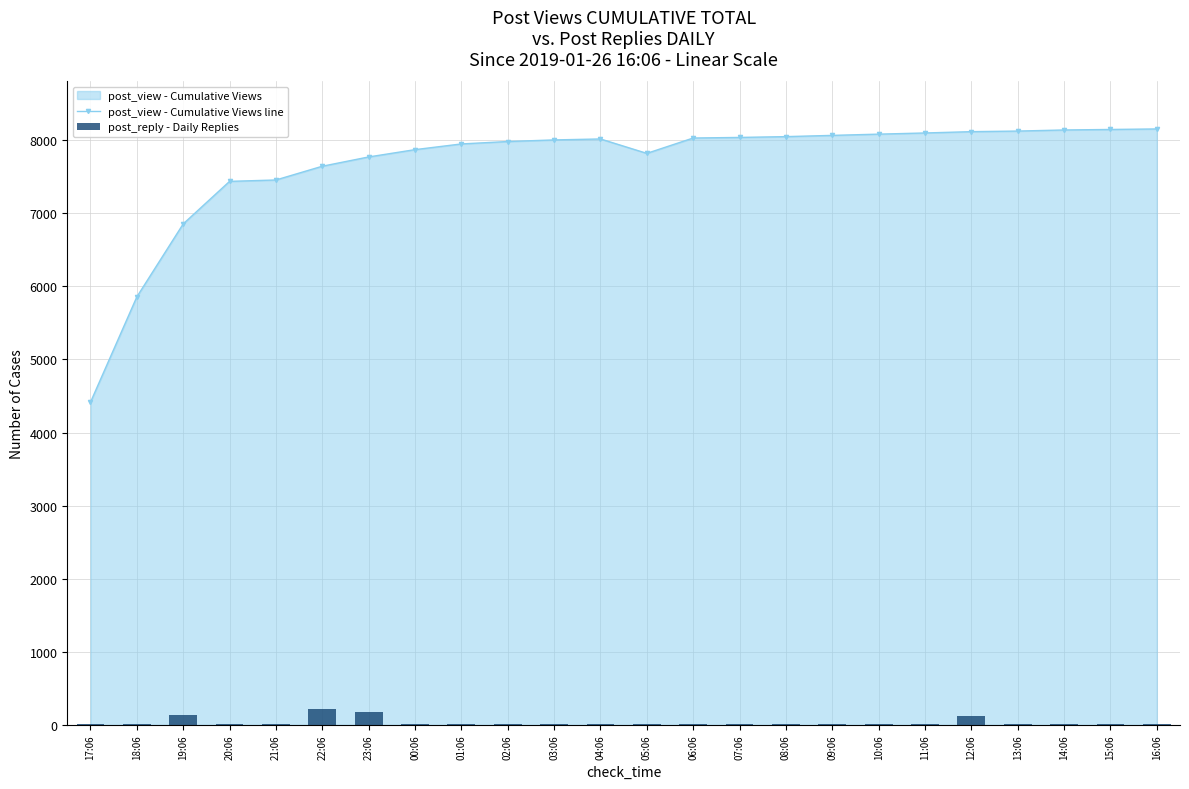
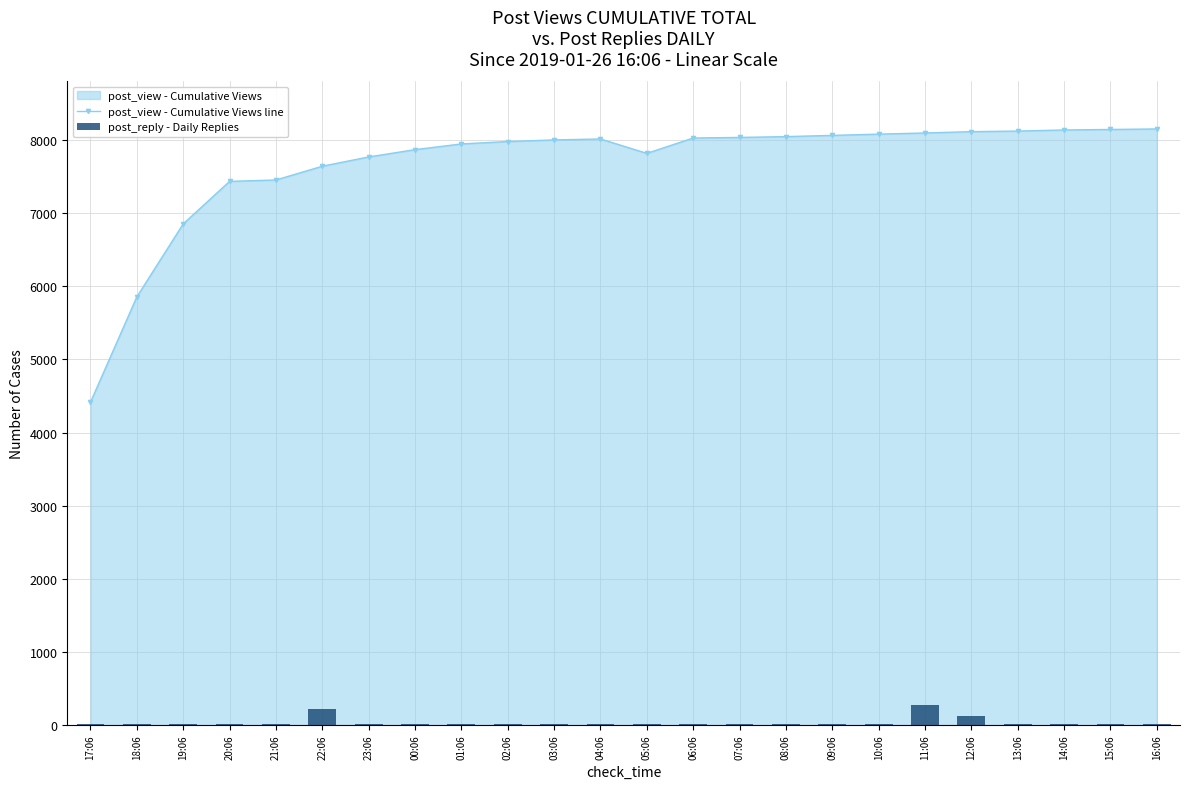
post_reply - Daily Replies, 19:06: 100 -> 0
post_reply - Daily Replies, 23:06: 200 -> 0
post_reply - Daily Replies, 11:06: 0 -> 300
